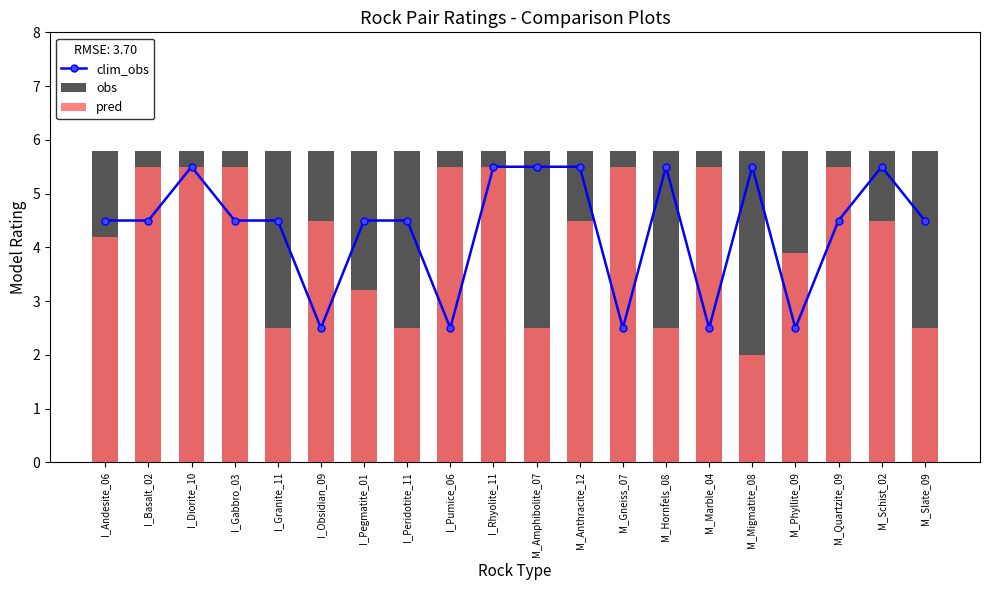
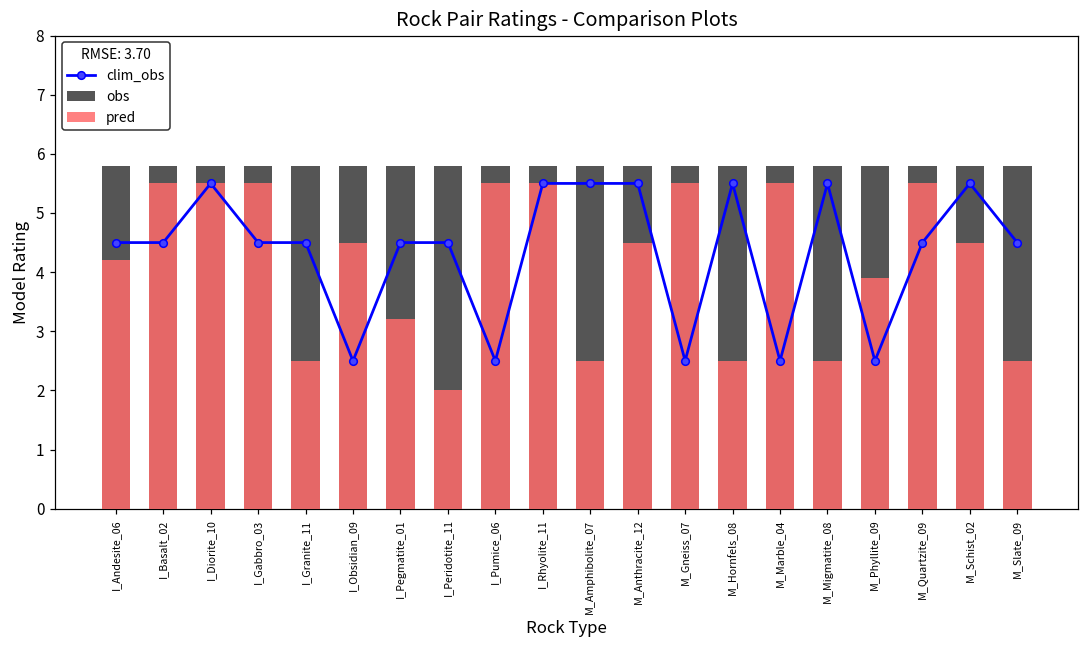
pred, I_Peridotite_11: 2.5 -> 2.0
pred, M_Migmatite_08: 2.0 -> 2.5
